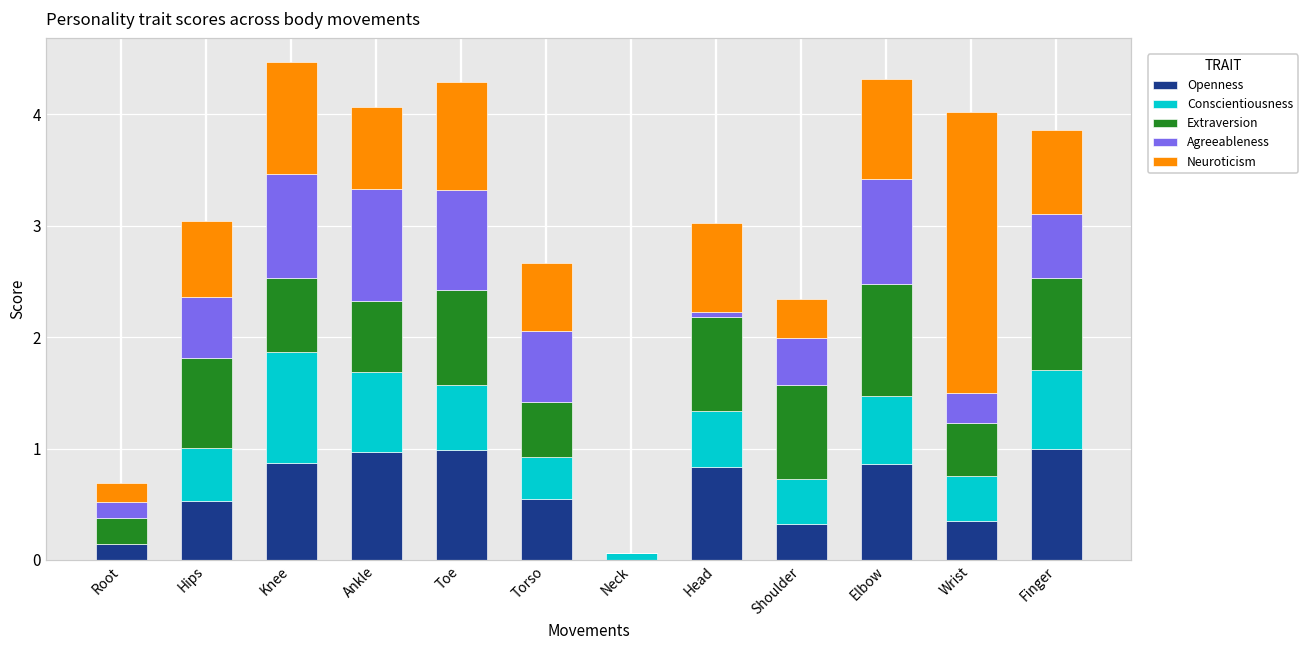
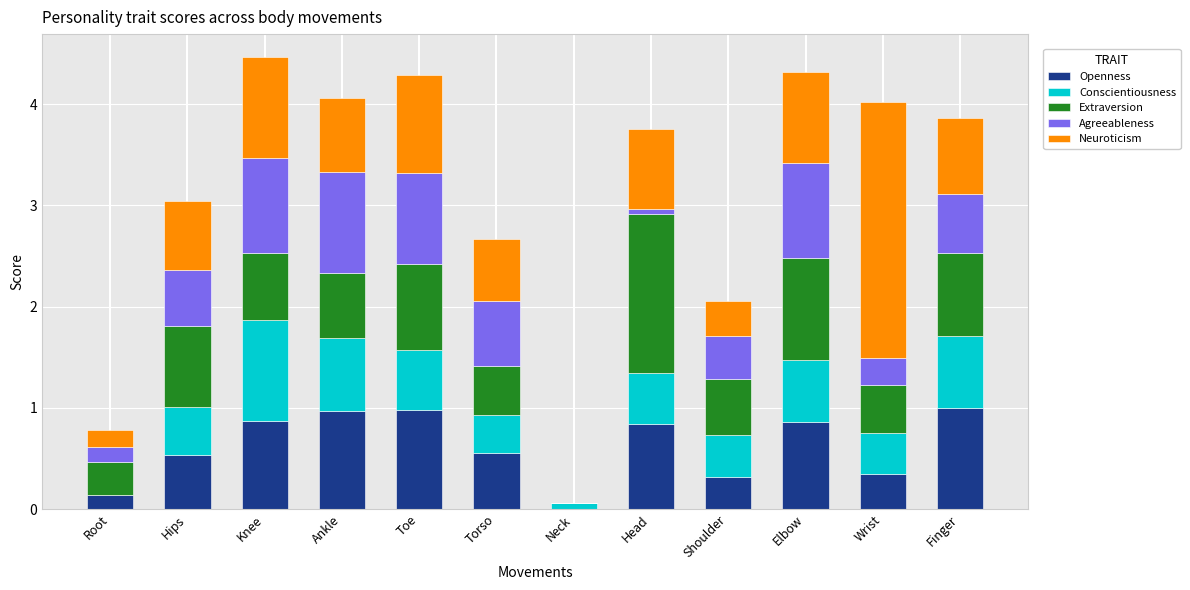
Extraversion, Root: 0.23 -> 0.33
Extraversion, Head: 0.84 -> 1.57
Extraversion, Shoulder: 0.84 -> 0.56
